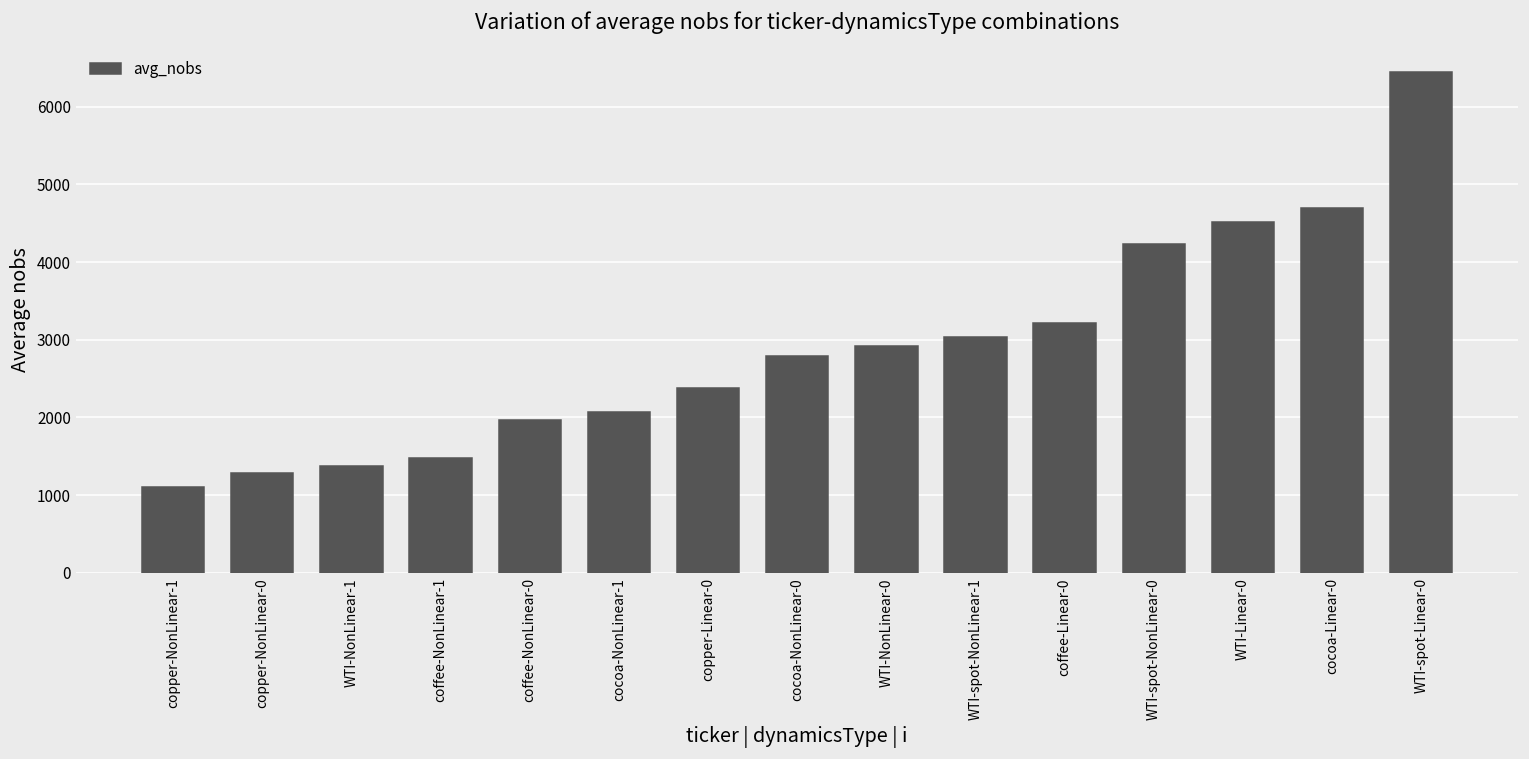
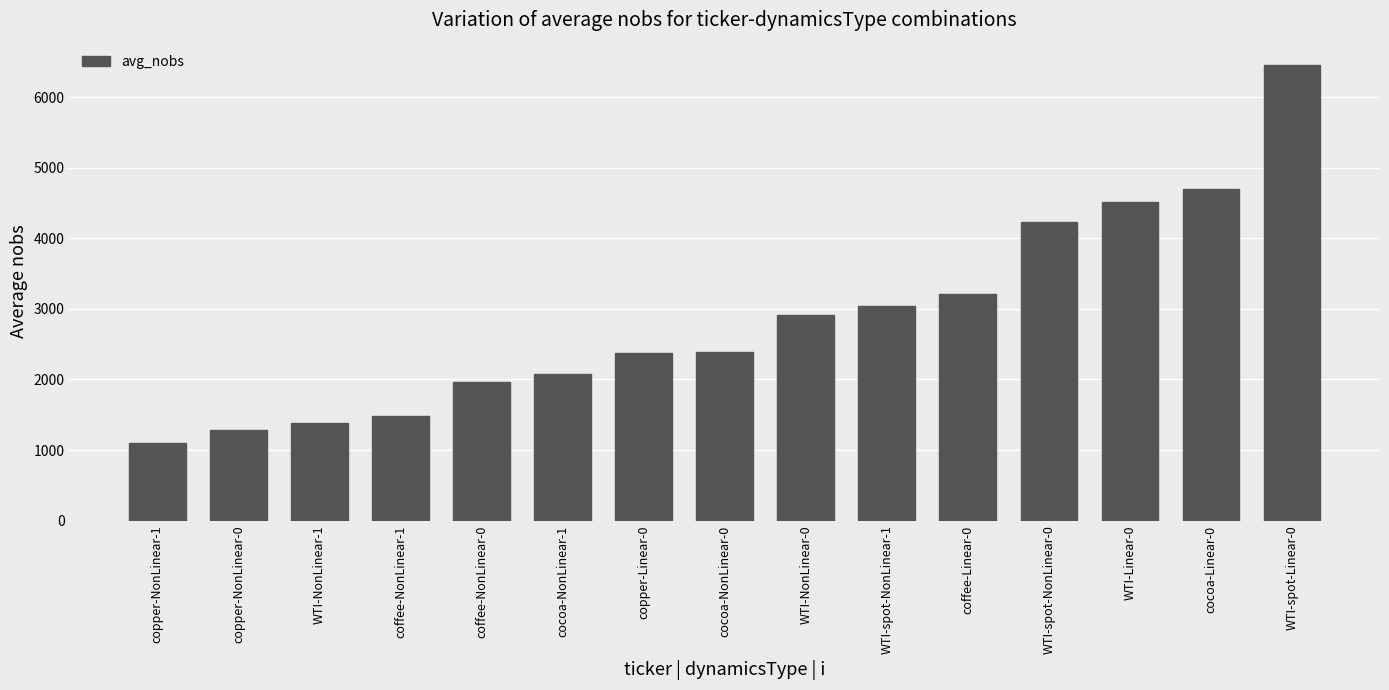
cocoa-NonLinear-0: 2800 -> 2400
